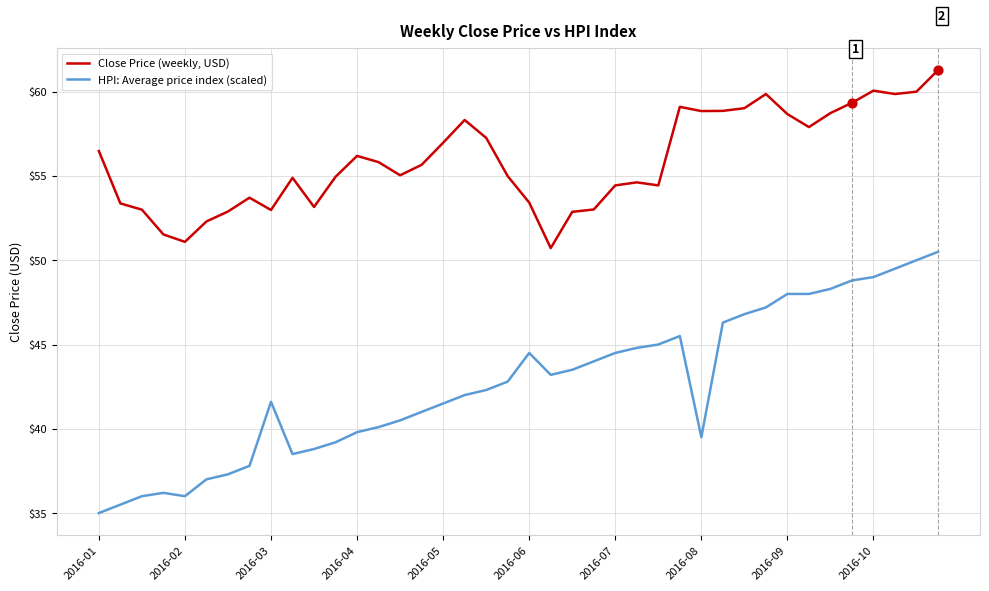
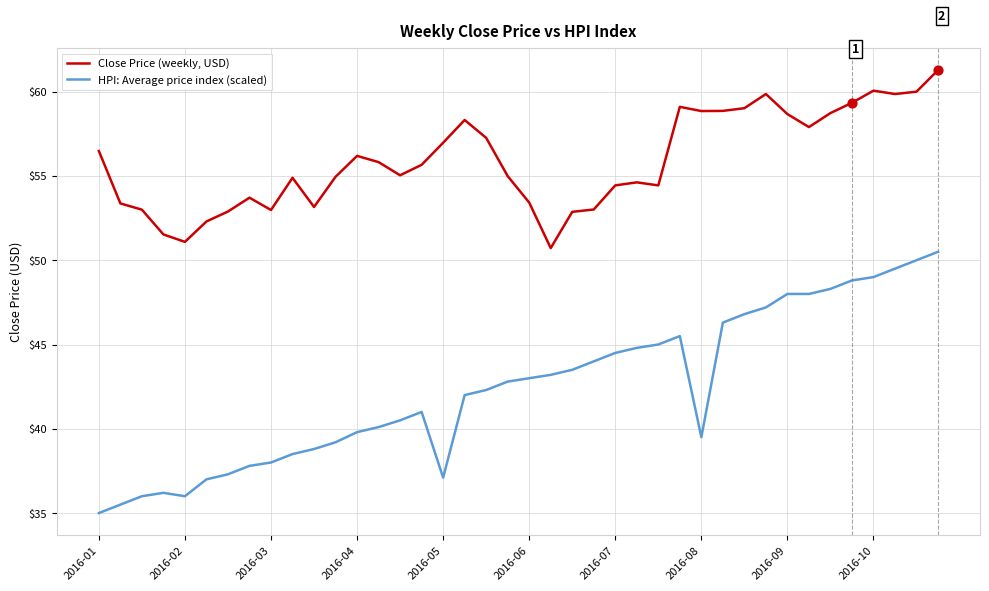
HPI: Average price index (scaled), 2016-03: $41.6 -> $38.0
HPI: Average price index (scaled), 2016-05: $41.5 -> $37.1
HPI: Average price index (scaled), 2016-06: $44.5 -> $43.0
